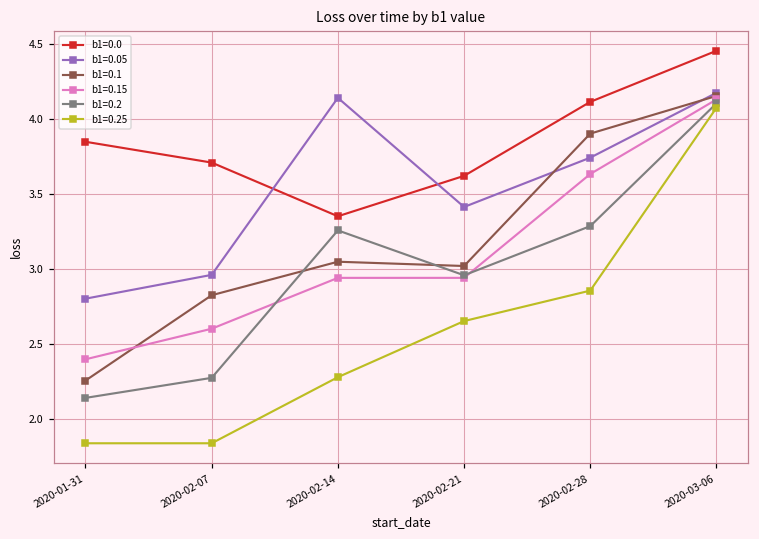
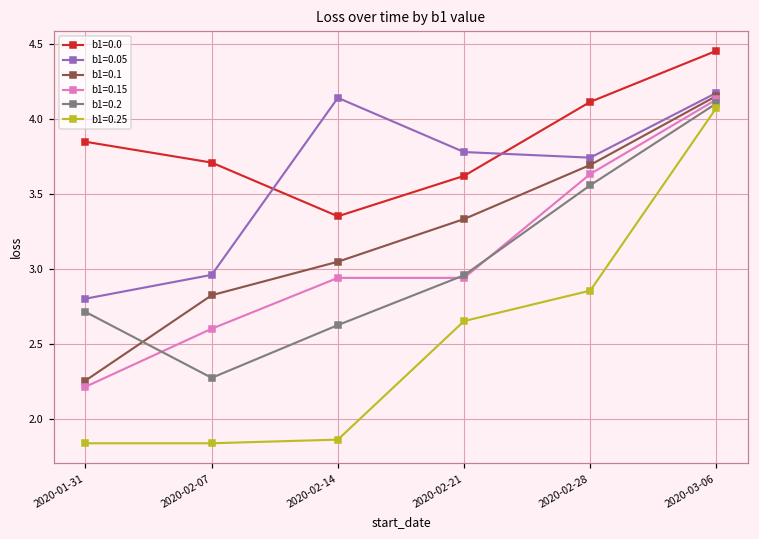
b1=0.15, 2020-01-31: 2.40 -> 2.21
b1=0.2, 2020-01-31: 2.14 -> 2.71
b1=0.2, 2020-02-14: 3.26 -> 2.62
b1=0.25, 2020-02-14: 2.28 -> 1.86
b1=0.05, 2020-02-21: 3.41 -> 3.78
b1=0.1, 2020-02-21: 3.02 -> 3.33
b1=0.1, 2020-02-28: 3.90 -> 3.69
b1=0.2, 2020-02-28: 3.28 -> 3.56
